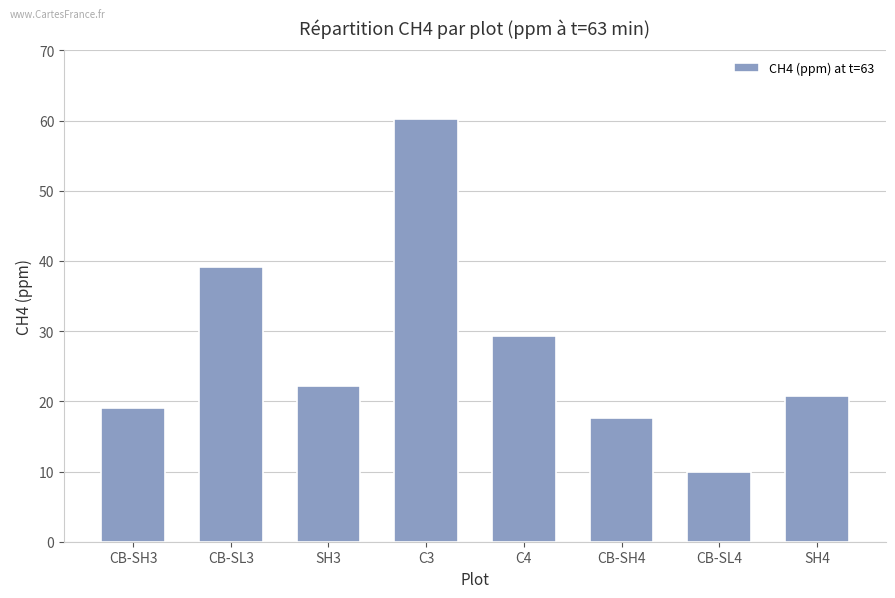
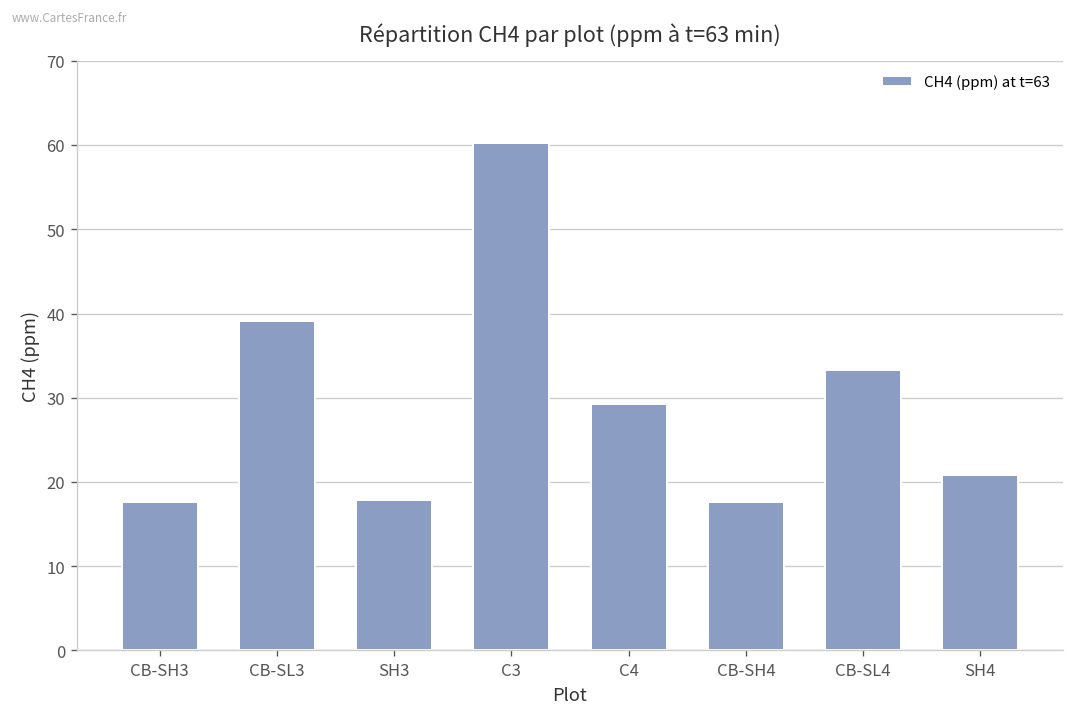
CB-SH3: 19 -> 18
SH3: 22 -> 18
CB-SL4: 10 -> 33
